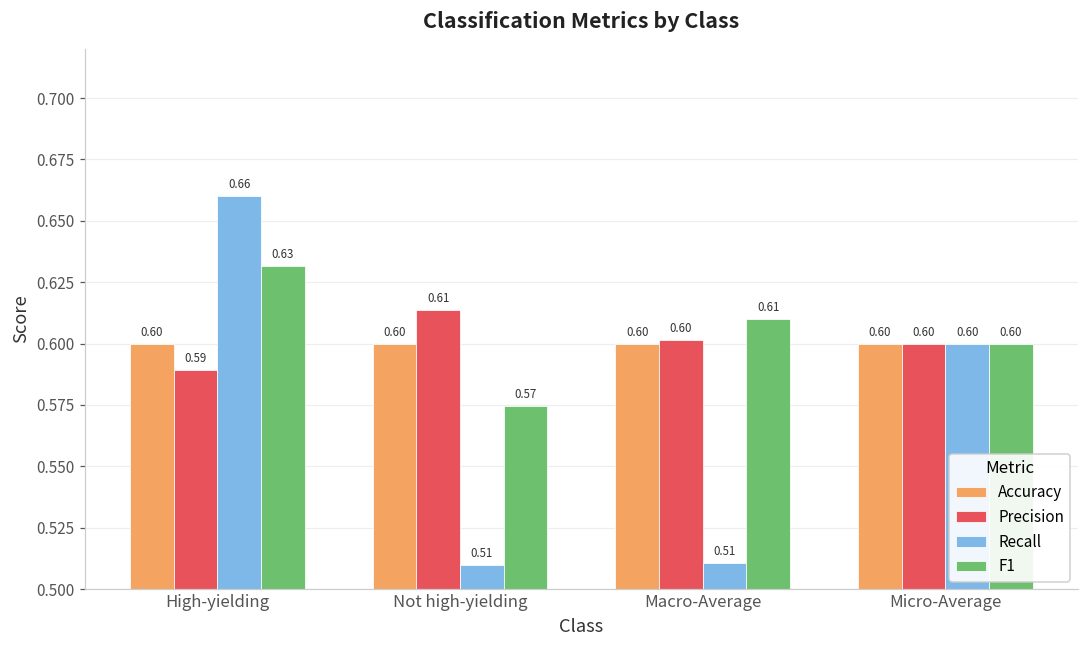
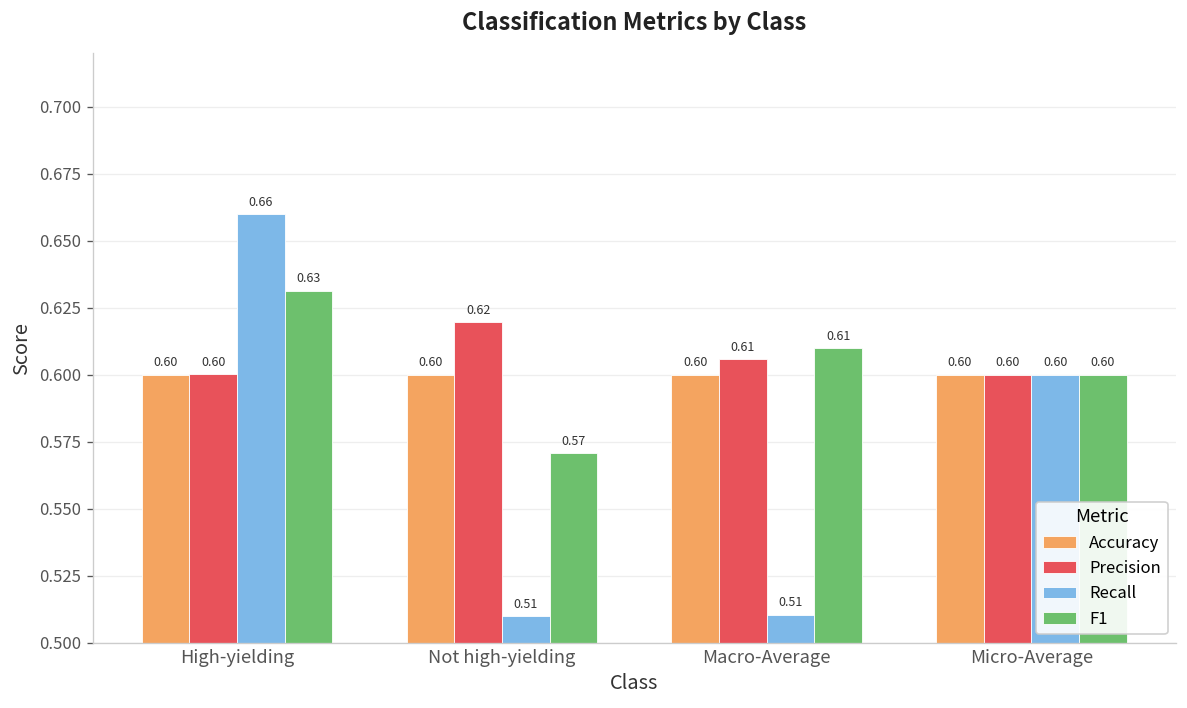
Precision, High-yielding: 0.59 -> 0.60
Precision, Not high-yielding: 0.61 -> 0.62
F1, Not high-yielding: 0.574 -> 0.571
Precision, Macro-Average: 0.60 -> 0.61
